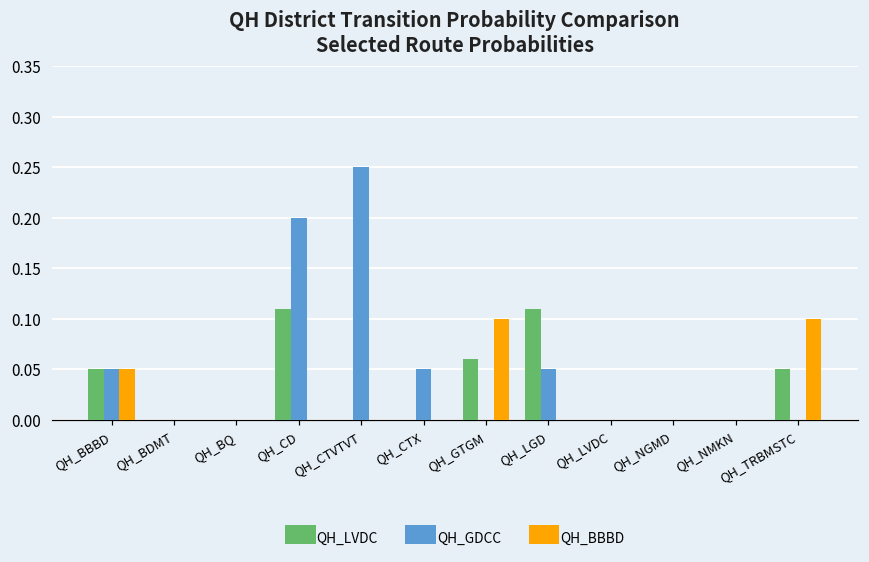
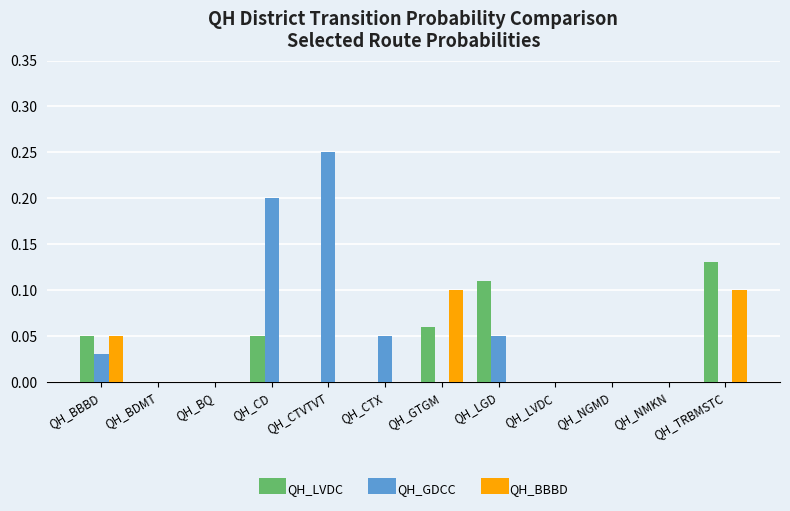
QH_GDCC, QH_BBBD: 0.05 -> 0.03
QH_LVDC, QH_CD: 0.11 -> 0.05
QH_LVDC, QH_TRBMSTC: 0.05 -> 0.13
